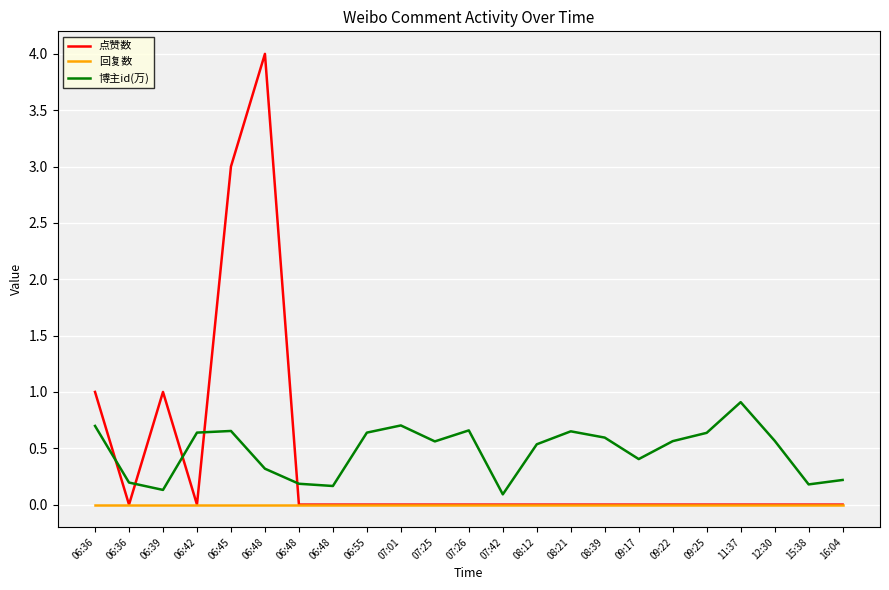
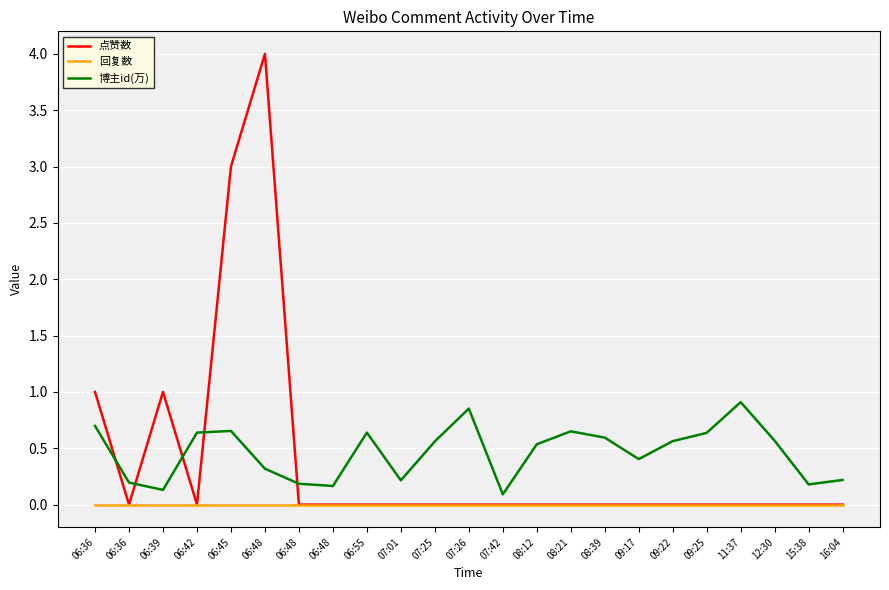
博主id(万), 07:01: 0.70 -> 0.22
博主id(万), 07:26: 0.66 -> 0.85
